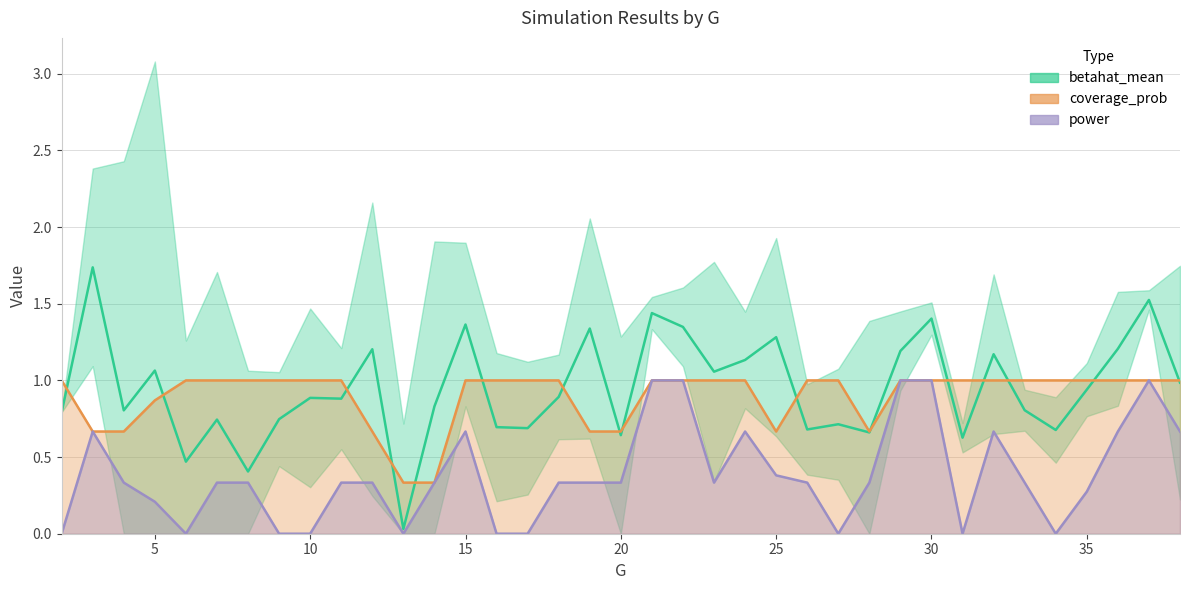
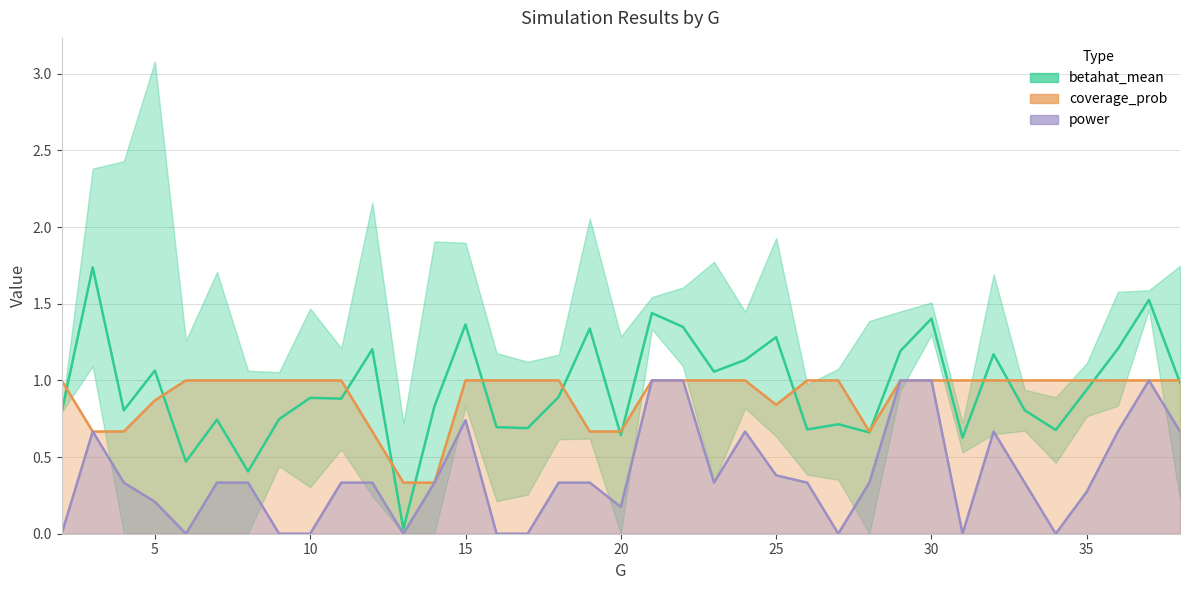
power, 15: 0.67 -> 0.74
power, 20: 0.33 -> 0.17
coverage_prob, 25: 0.67 -> 0.84
